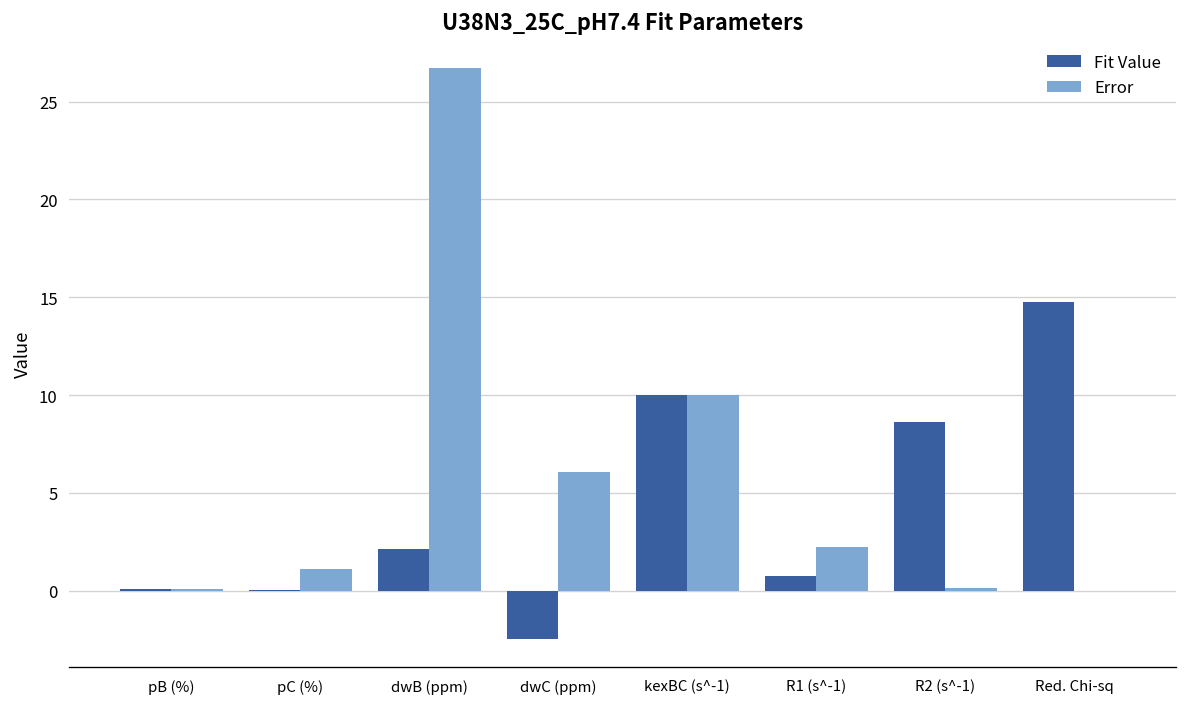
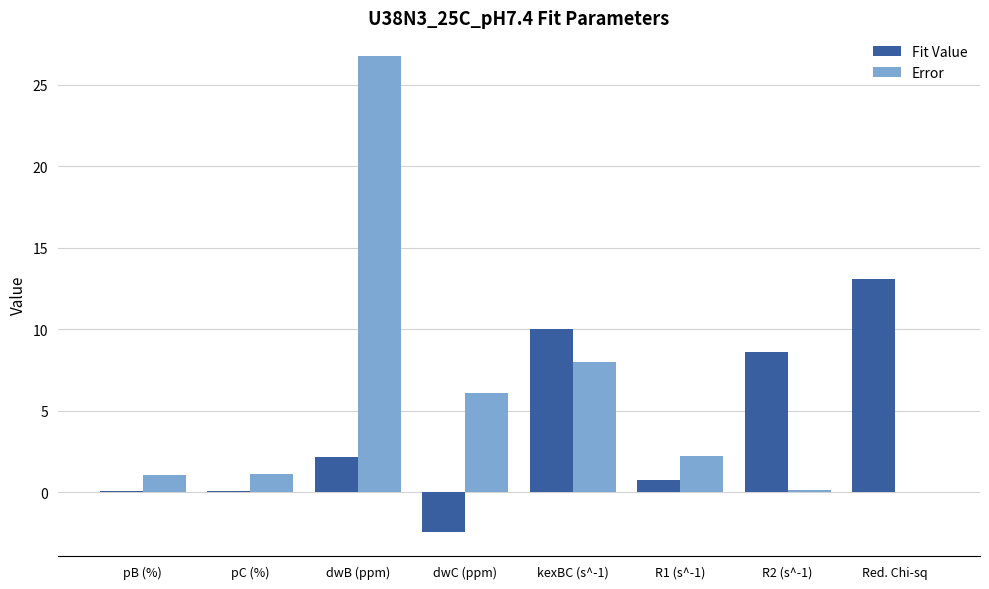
Error, pB (%): 0.1 -> 1.0
Error, kexBC (s^-1): 10 -> 8
Fit Value, Red. Chi-sq: 14.8 -> 13.1
